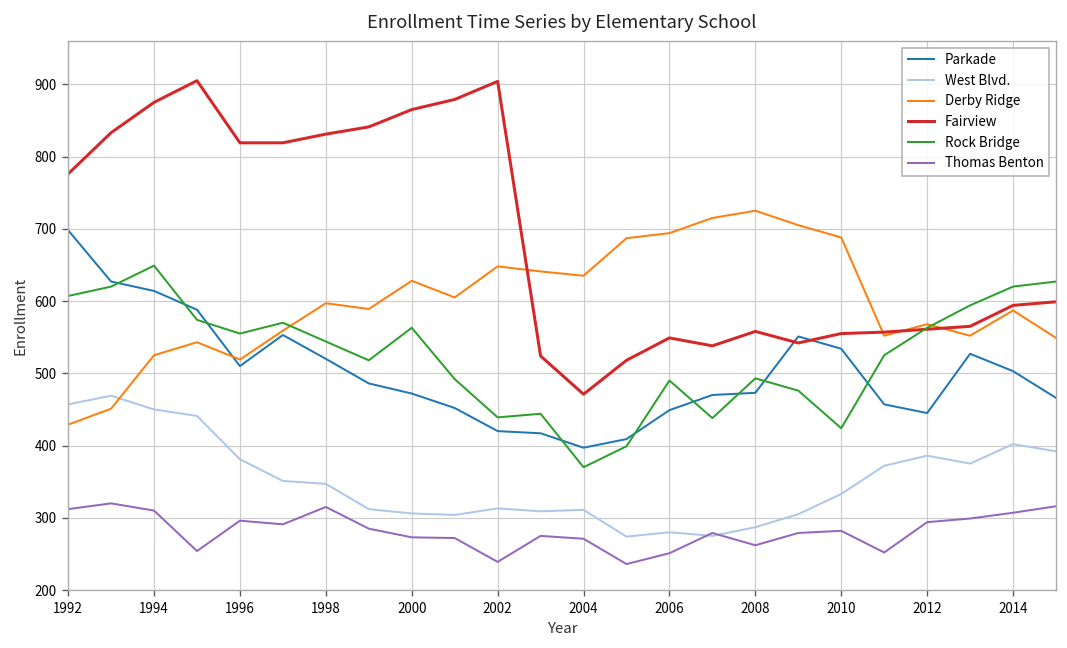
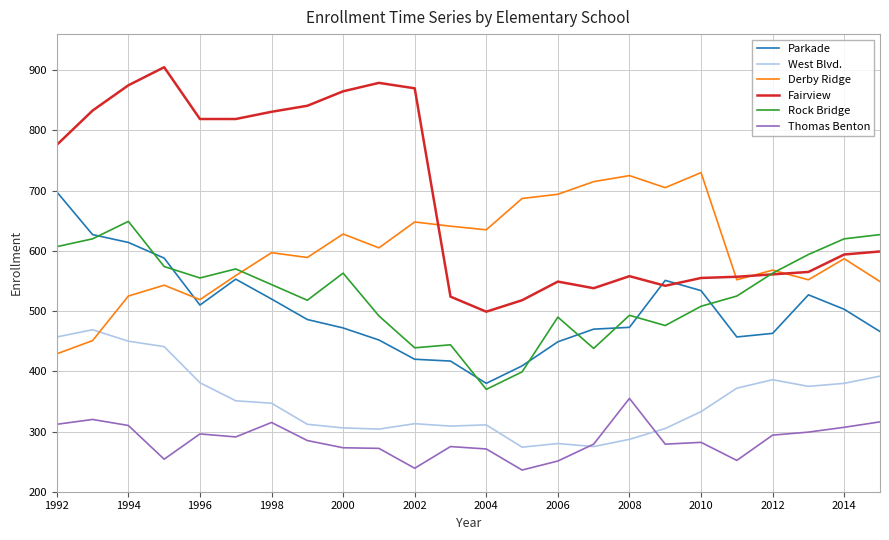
Fairview, 2002: 900 -> 870
Parkade, 2004: 400 -> 380
Fairview, 2004: 470 -> 500
Thomas Benton, 2008: 260 -> 360
Derby Ridge, 2010: 690 -> 730
Rock Bridge, 2010: 420 -> 510
Parkade, 2012: 450 -> 460
West Blvd., 2014: 400 -> 380
